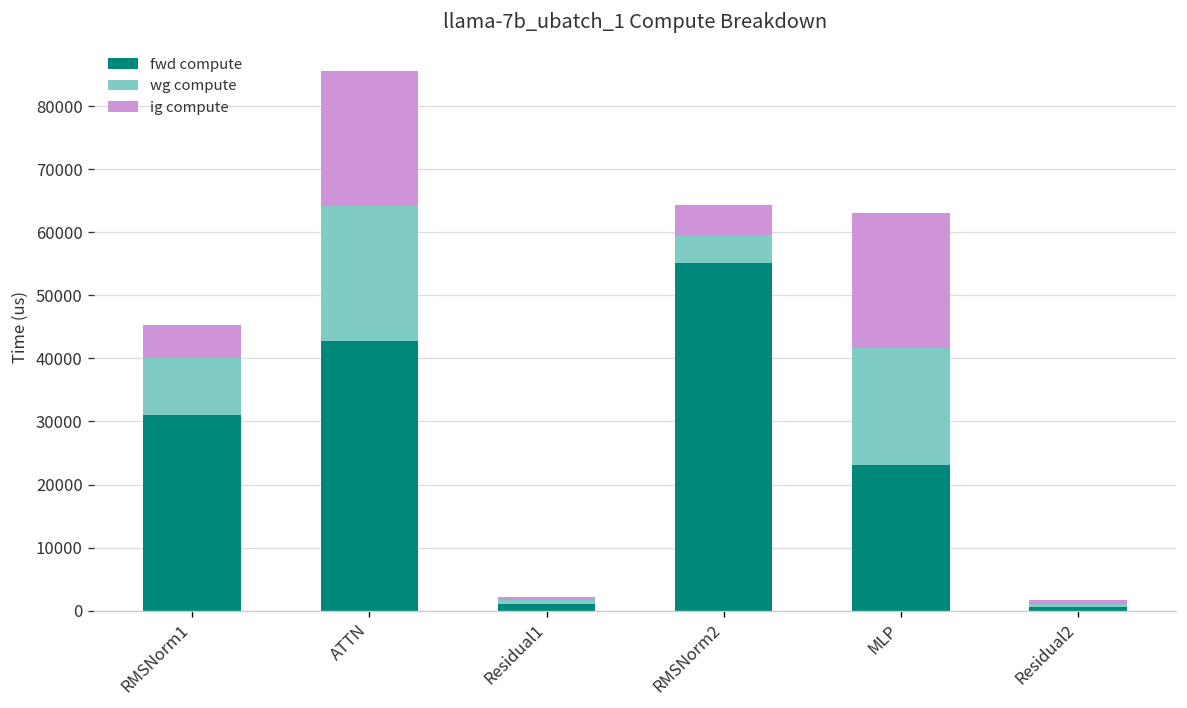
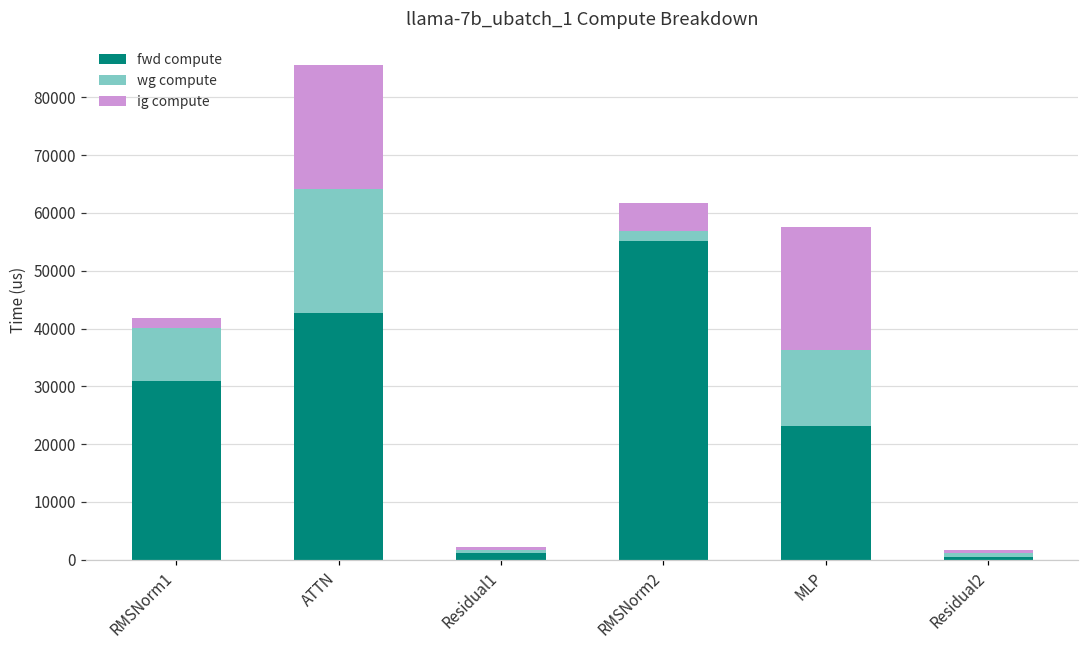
ig compute, RMSNorm1: 5000 -> 2000
wg compute, RMSNorm2: 4000 -> 2000
wg compute, MLP: 19000 -> 13000
